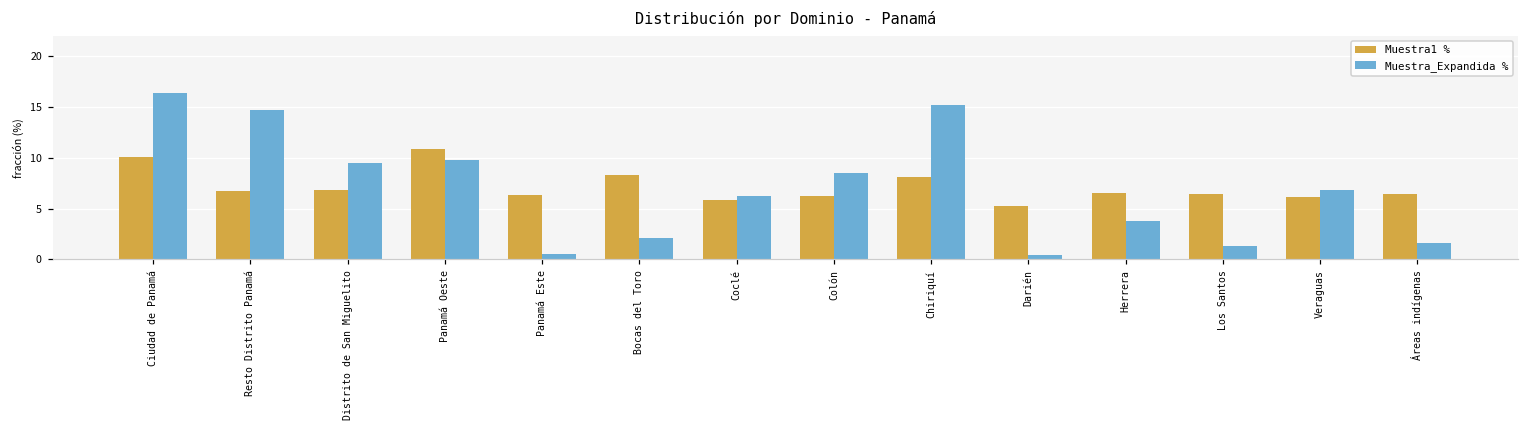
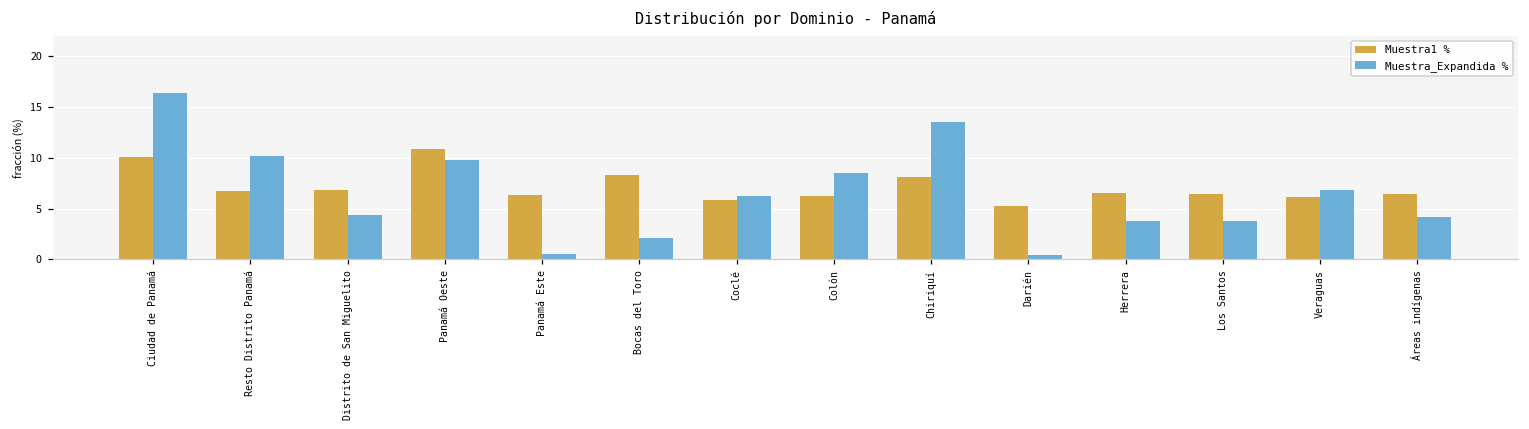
Muestra_Expandida %, Resto Distrito Panamá: 15 -> 10
Muestra_Expandida %, Distrito de San Miguelito: 10 -> 4
Muestra_Expandida %, Chiriquí: 15 -> 14
Muestra_Expandida %, Los Santos: 1 -> 4
Muestra_Expandida %, Áreas indígenas: 2 -> 4
